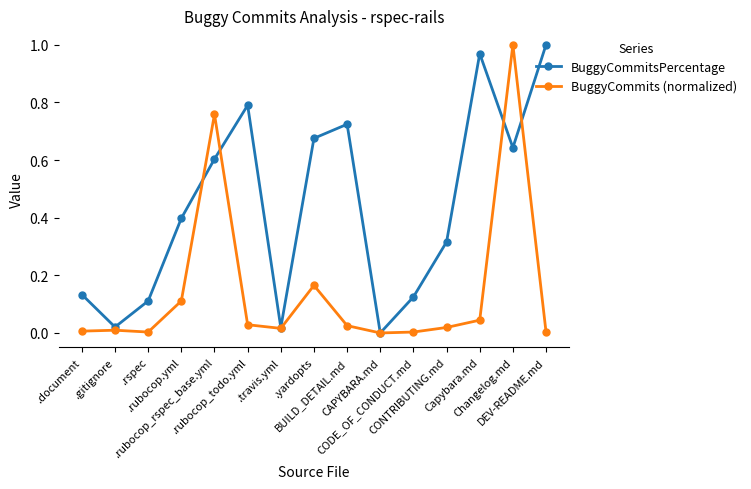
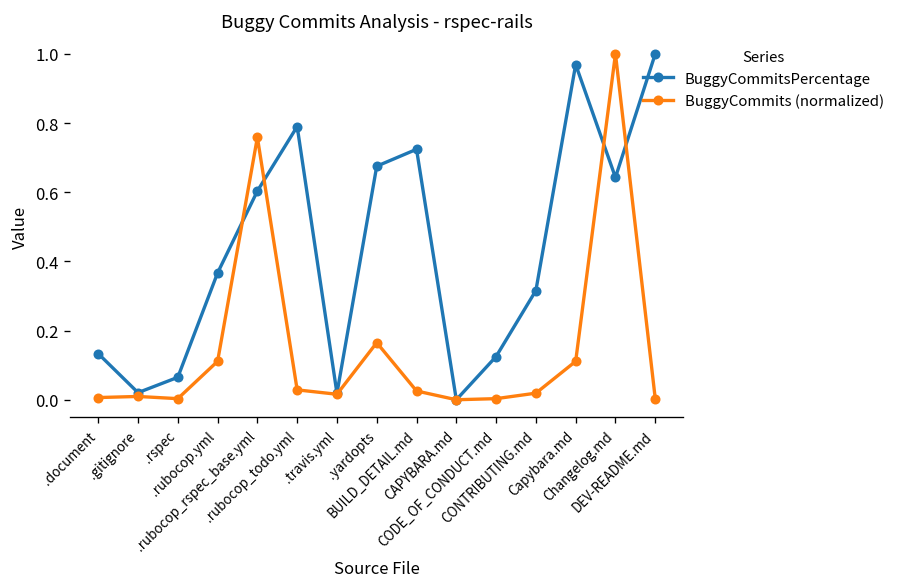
BuggyCommitsPercentage, .rspec: 0.11 -> 0.06
BuggyCommitsPercentage, .rubocop.yml: 0.40 -> 0.37
BuggyCommits (normalized), Capybara.md: 0.04 -> 0.11
